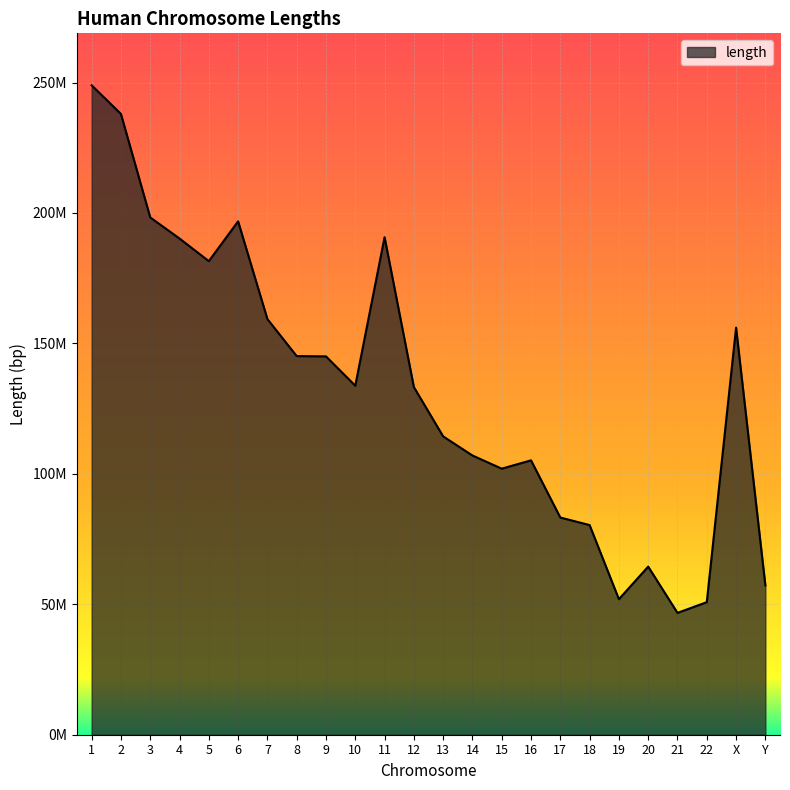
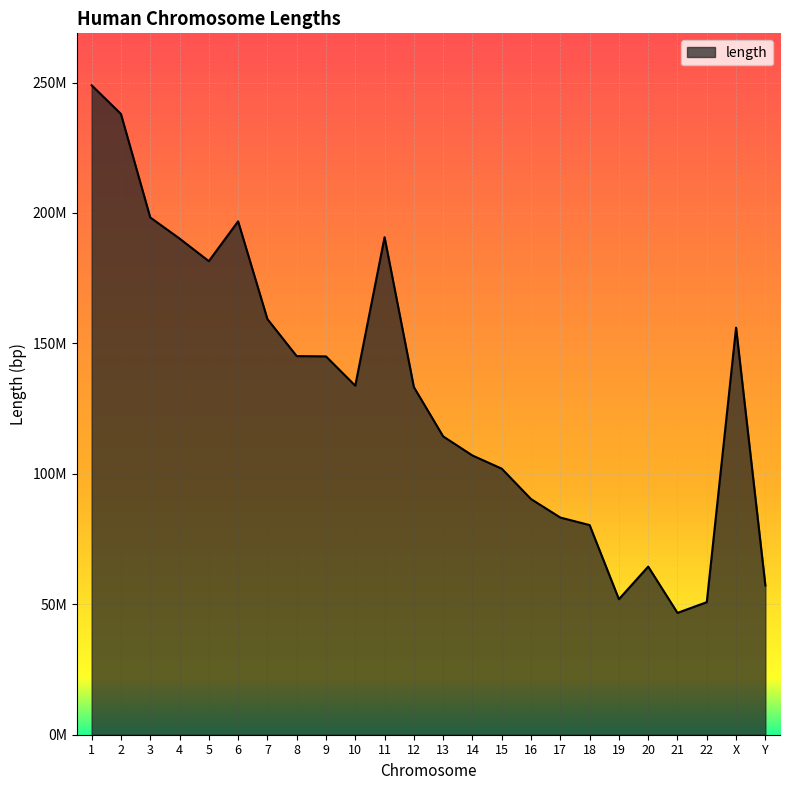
16: 105000000 -> 90000000
